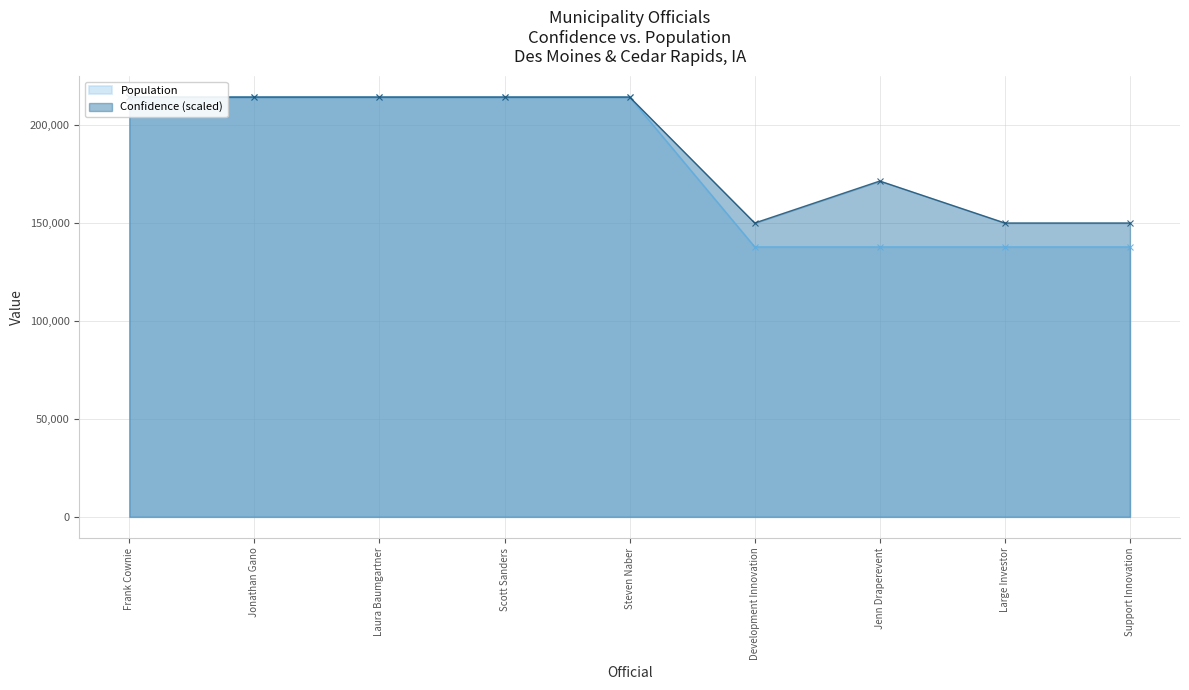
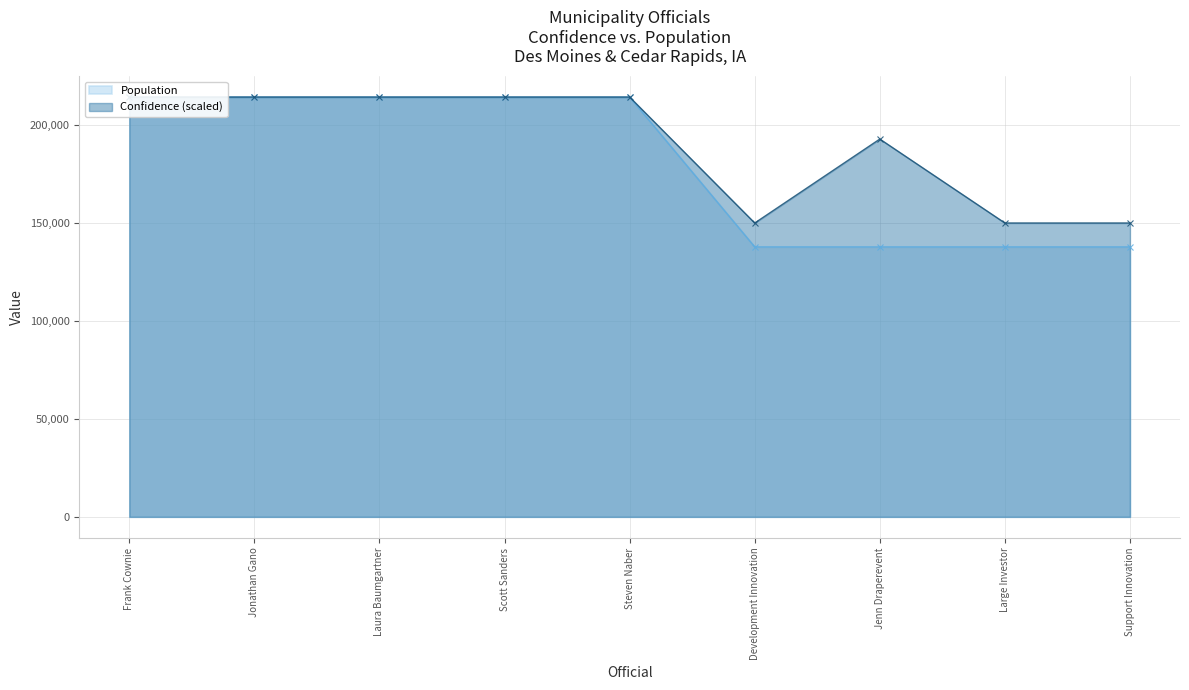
Confidence (scaled), Jenn Draperevent: 171,000 -> 193,000
